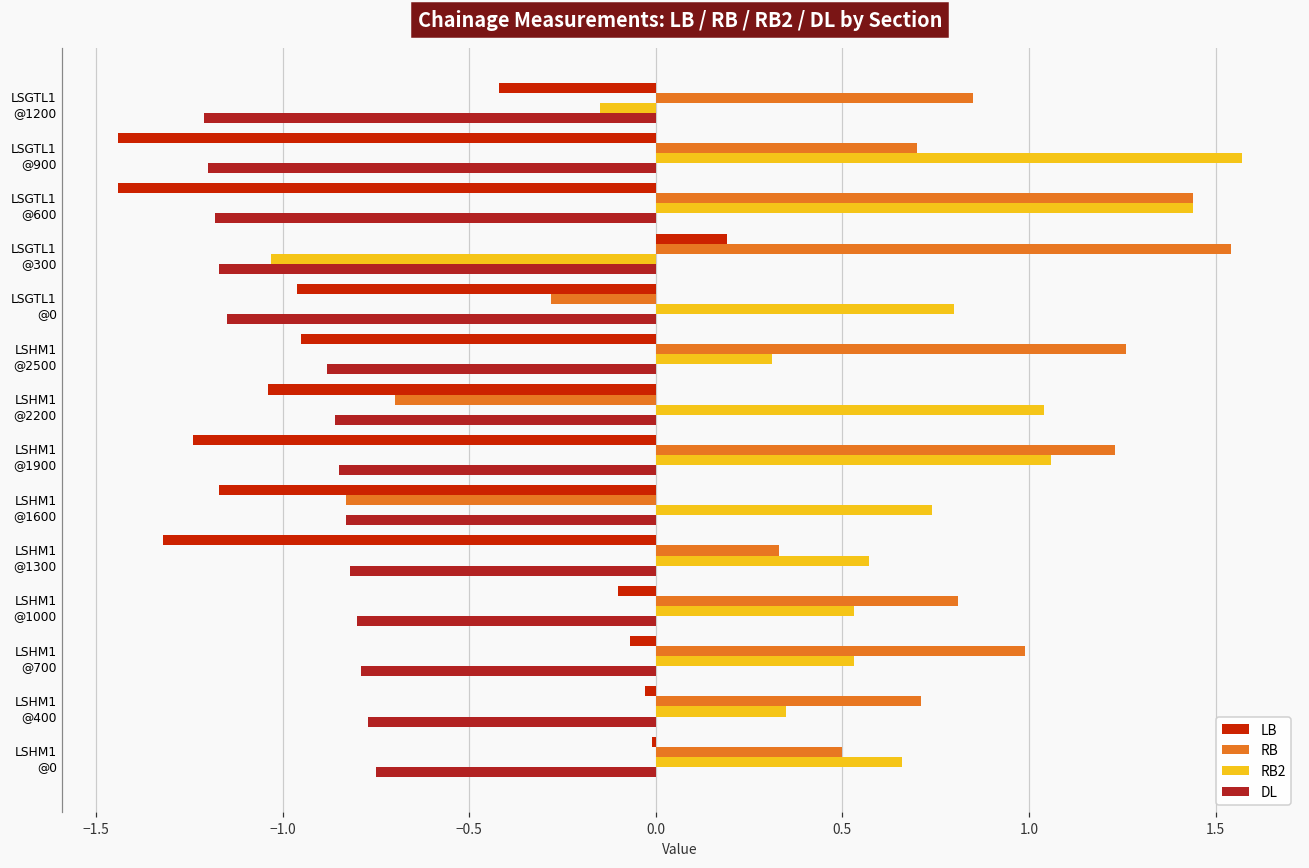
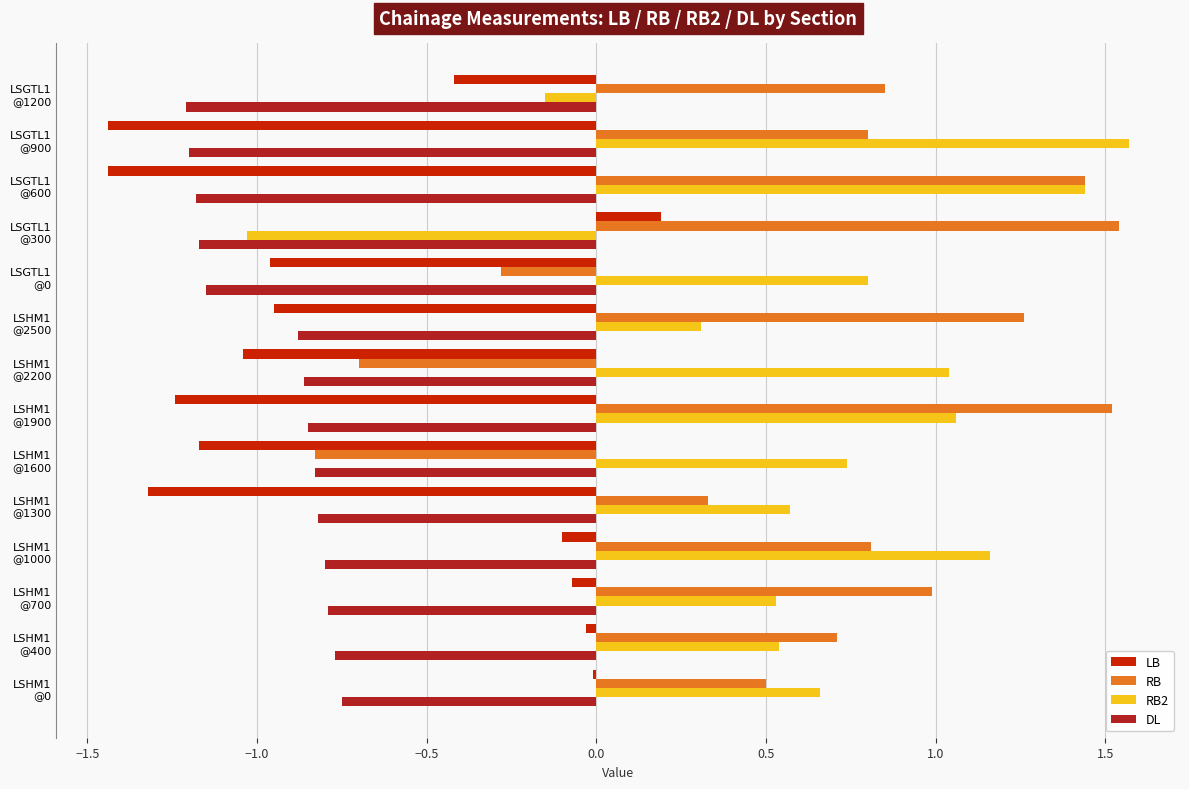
RB, LSGTL1 @900: 0.7 -> 0.8
RB, LSHM1 @1900: 1.23 -> 1.52
RB2, LSHM1 @1000: 0.53 -> 1.16
RB2, LSHM1 @400: 0.35 -> 0.54
